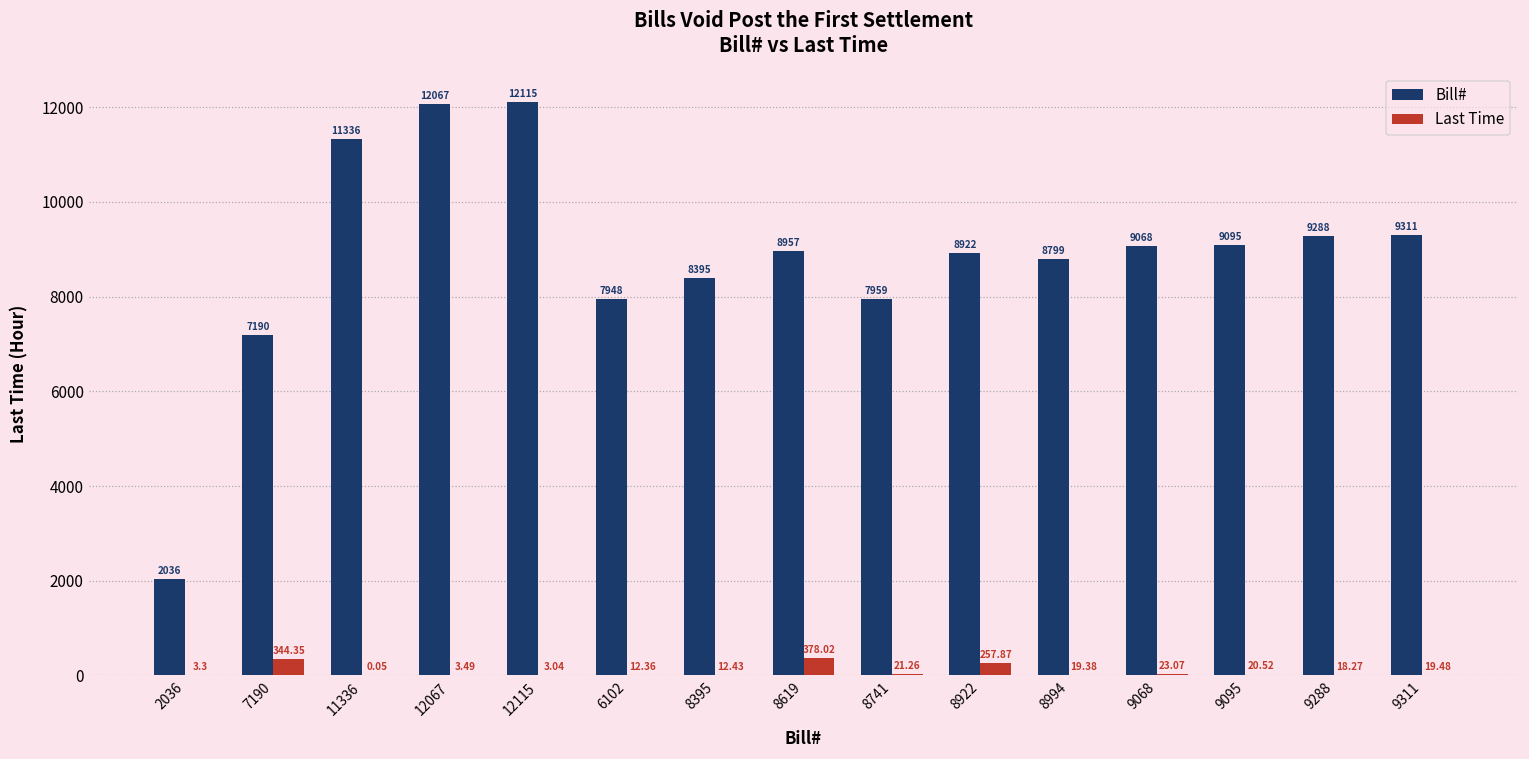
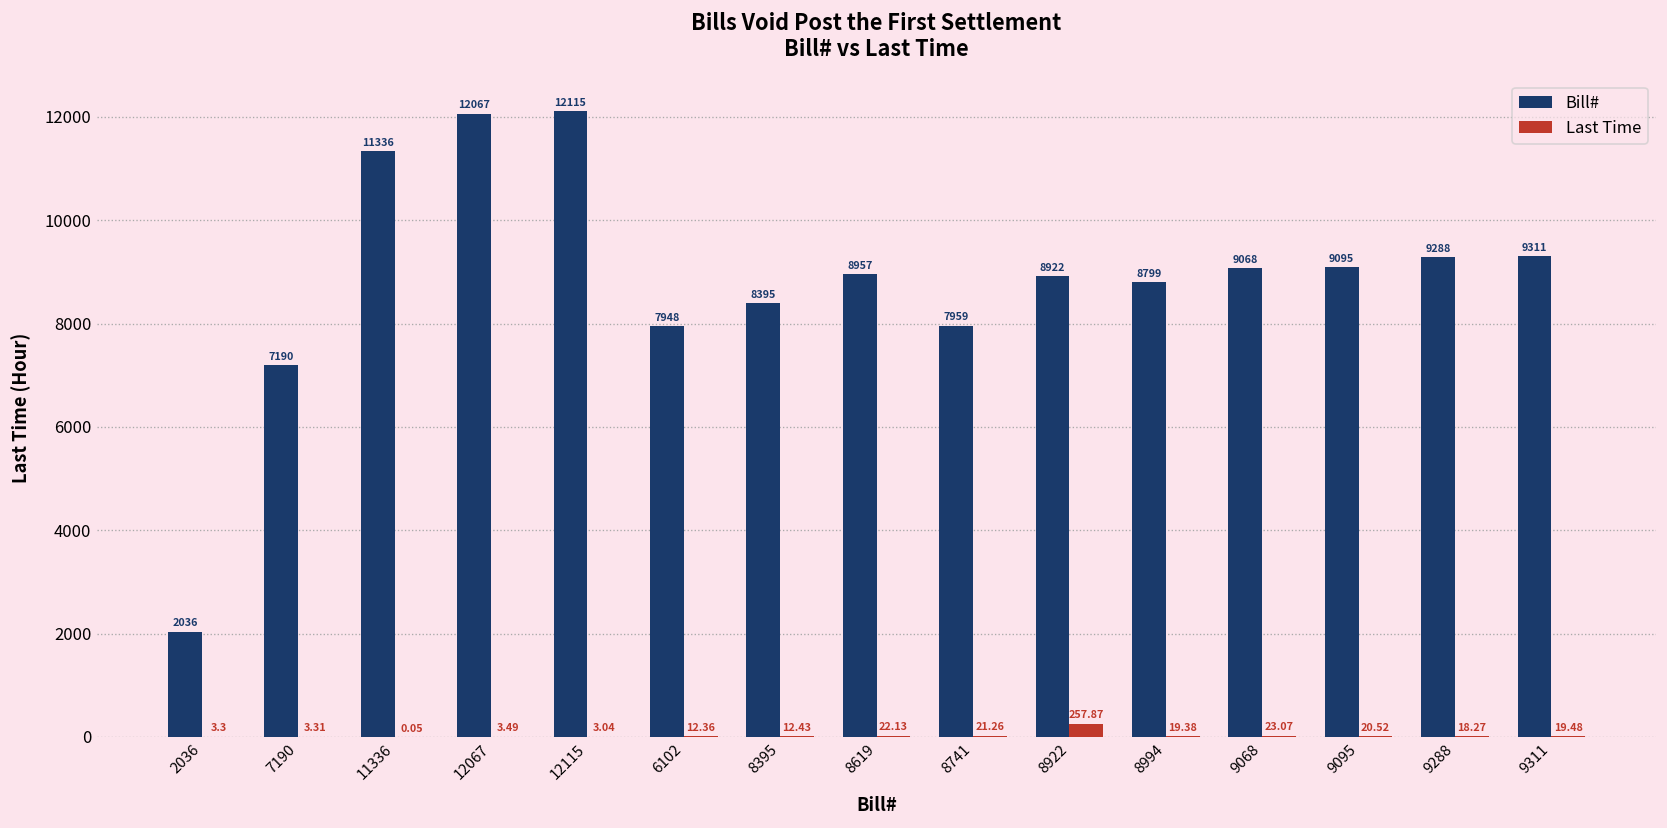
Last Time, 7190: 344.35 -> 3.31
Last Time, 8619: 378.02 -> 22.13
